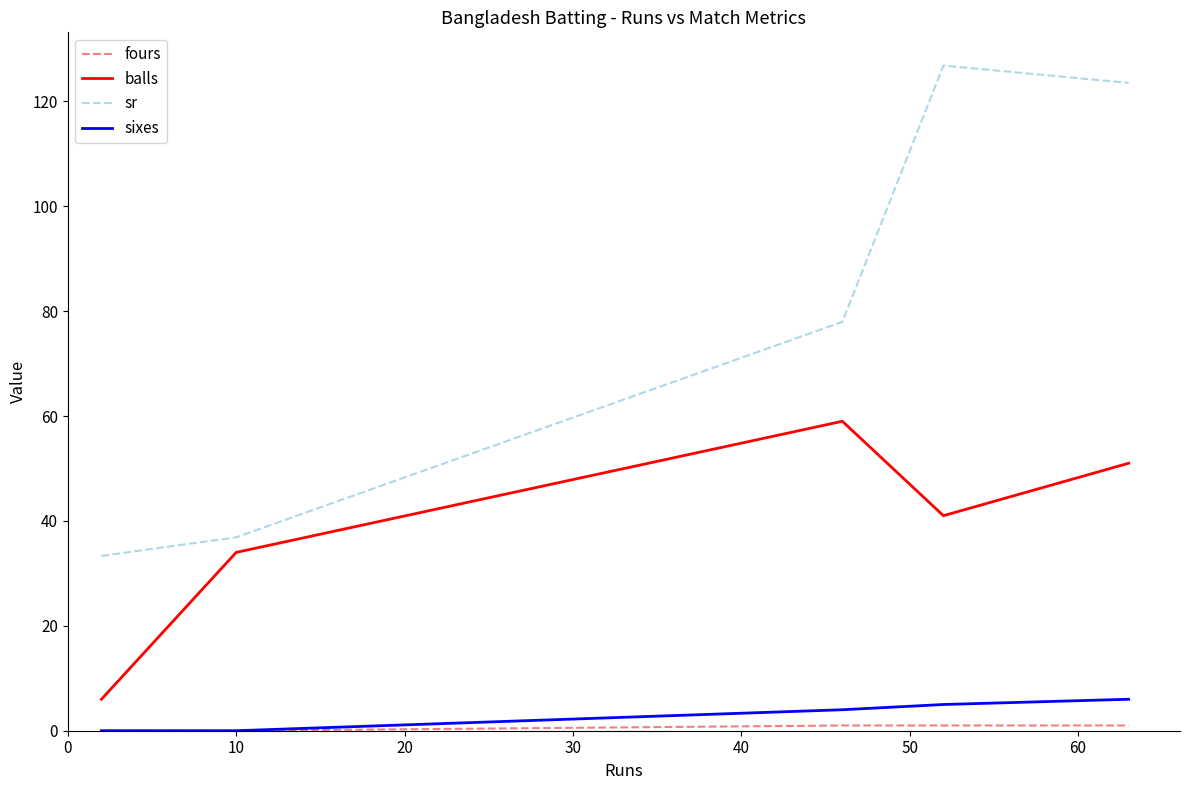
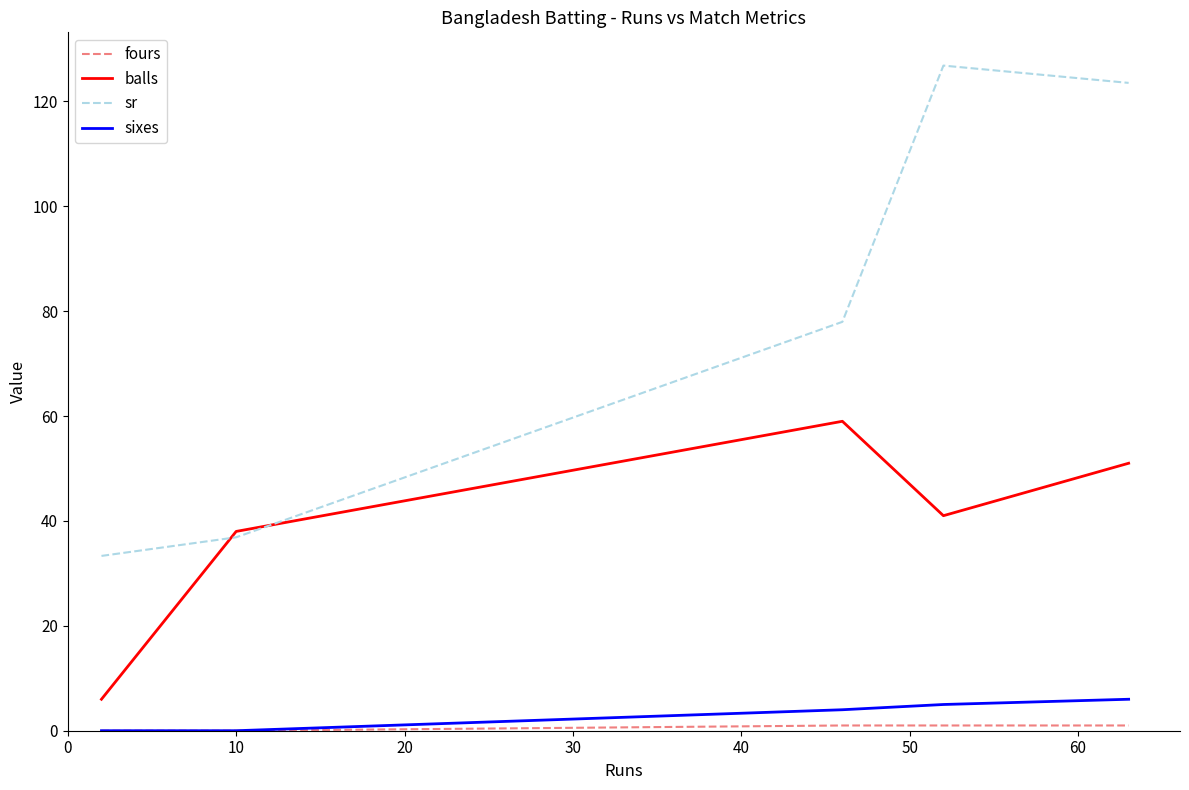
balls, 10: 34 -> 38
